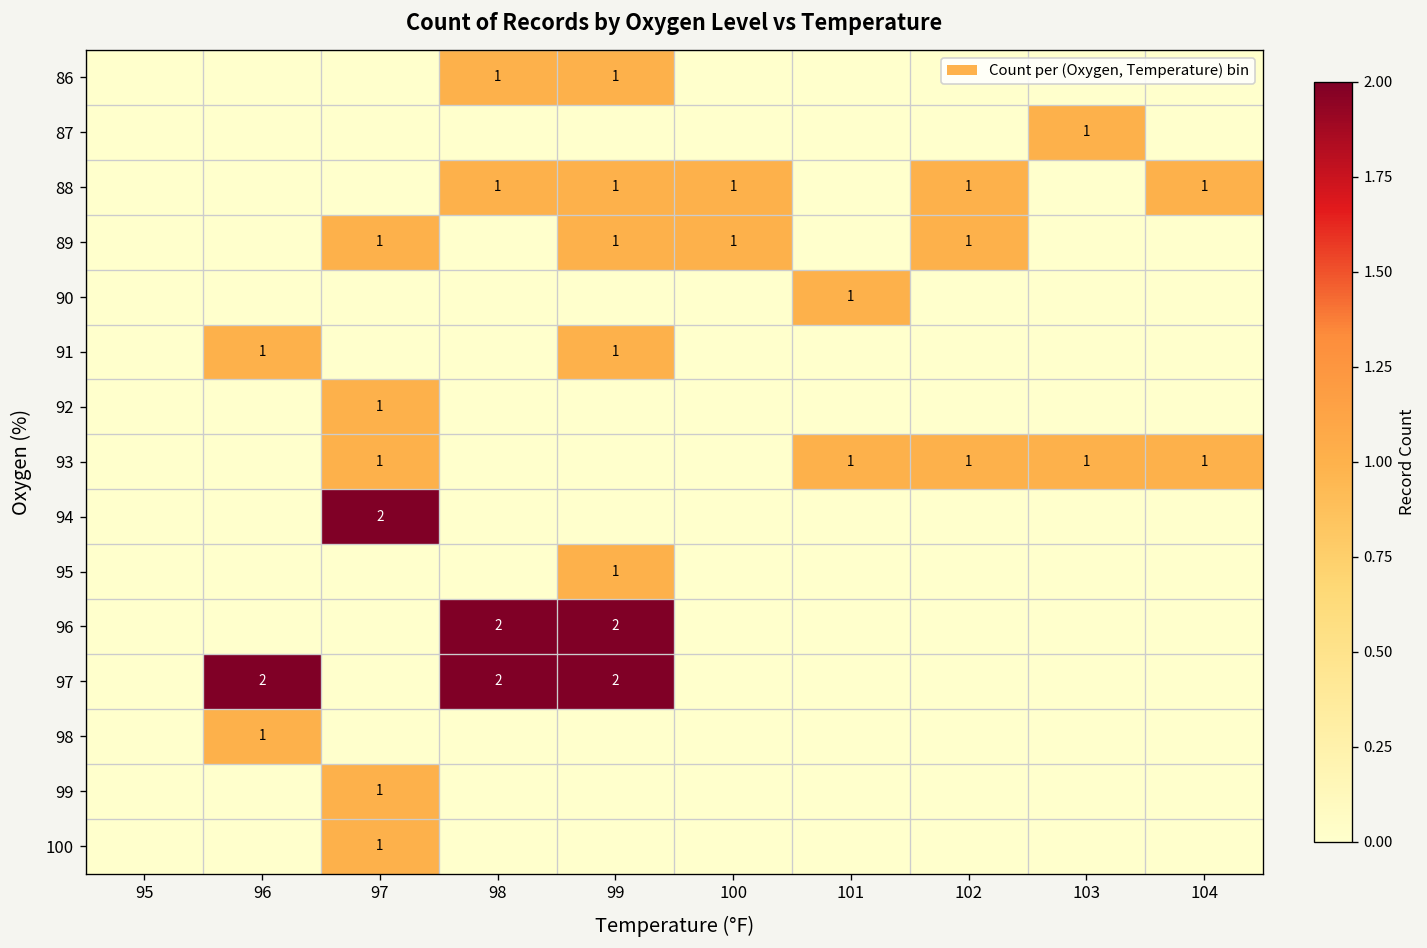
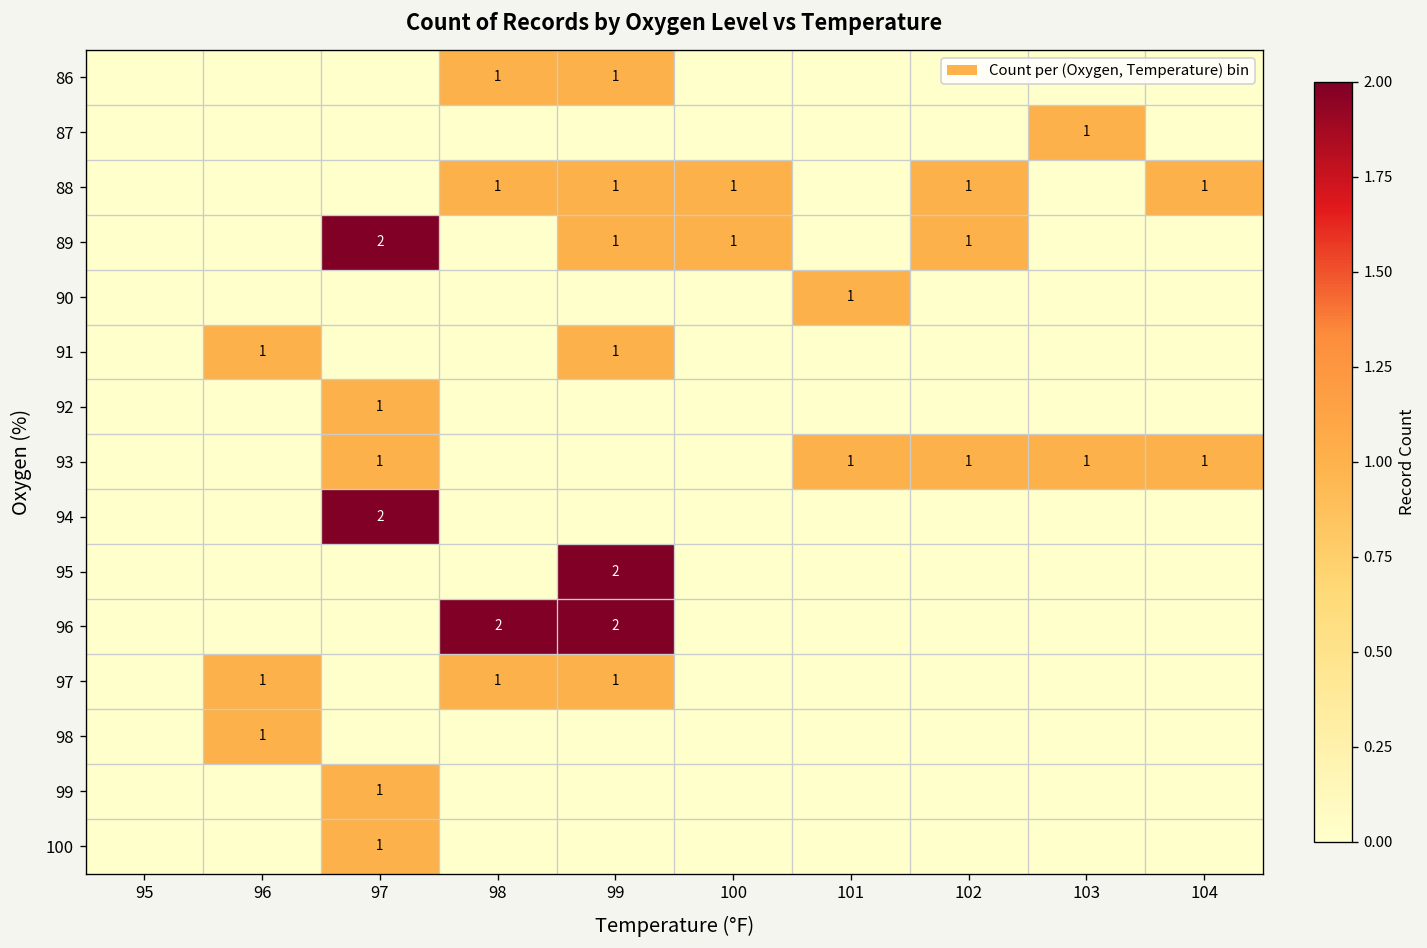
89, 97: 1 -> 2
95, 99: 1 -> 2
97, 96: 2 -> 1
97, 98: 2 -> 1
97, 99: 2 -> 1
